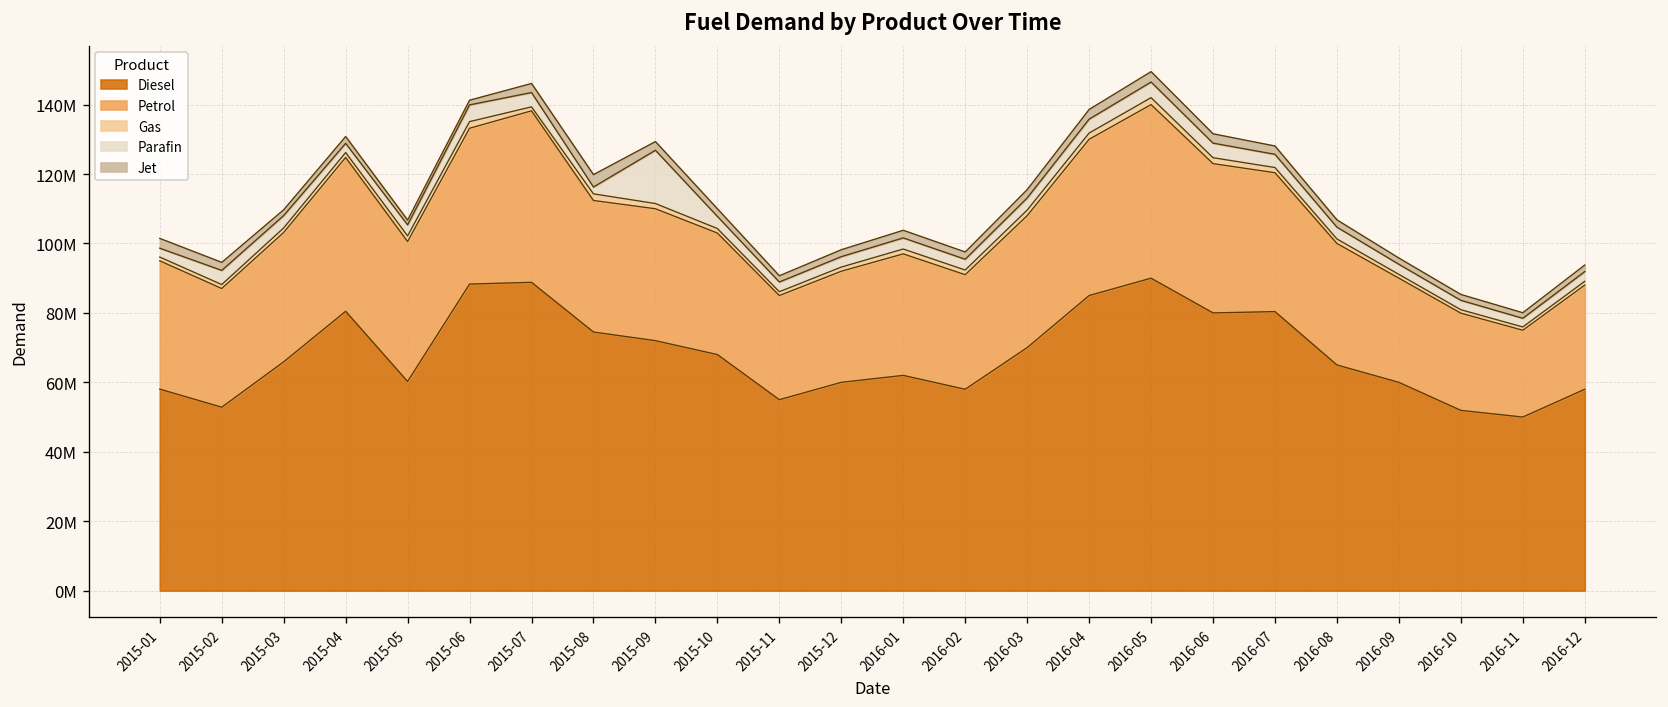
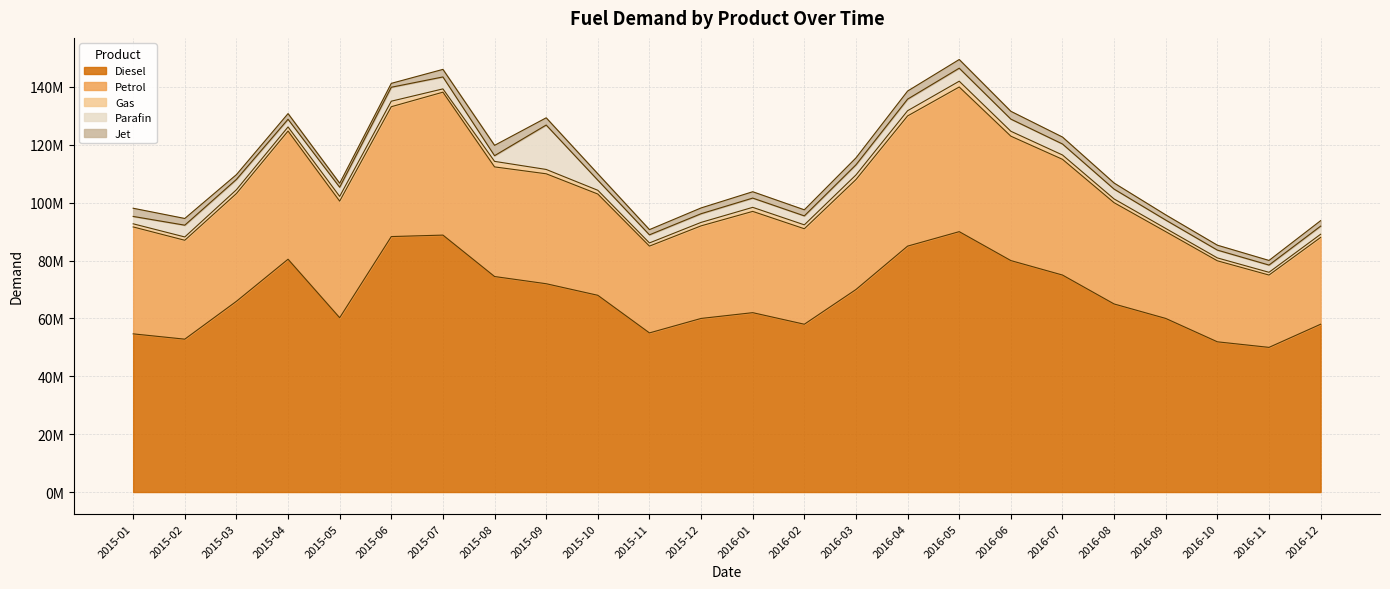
Diesel, 2015-01: 58000000 -> 55000000
Diesel, 2016-07: 80000000 -> 75000000
